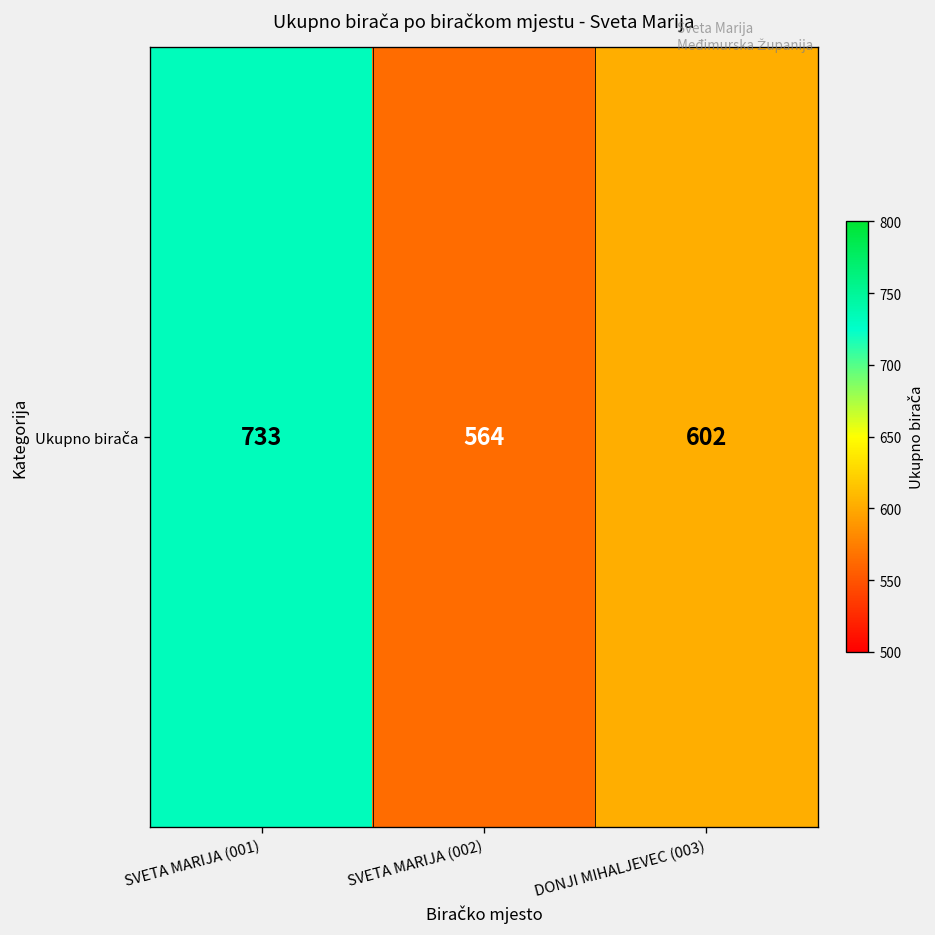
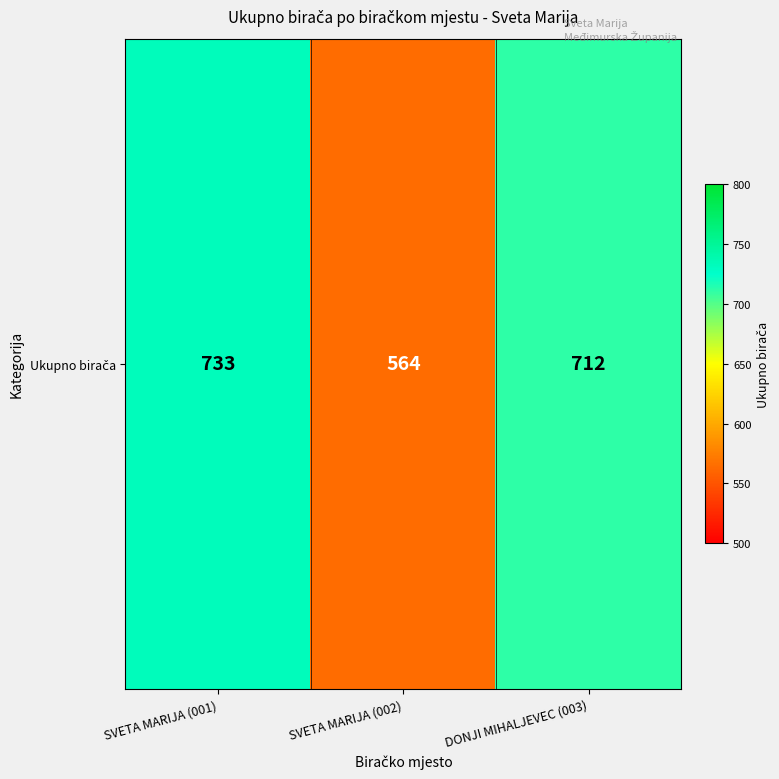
Ukupno birača, DONJI MIHALJEVEC (003): 602 -> 712
